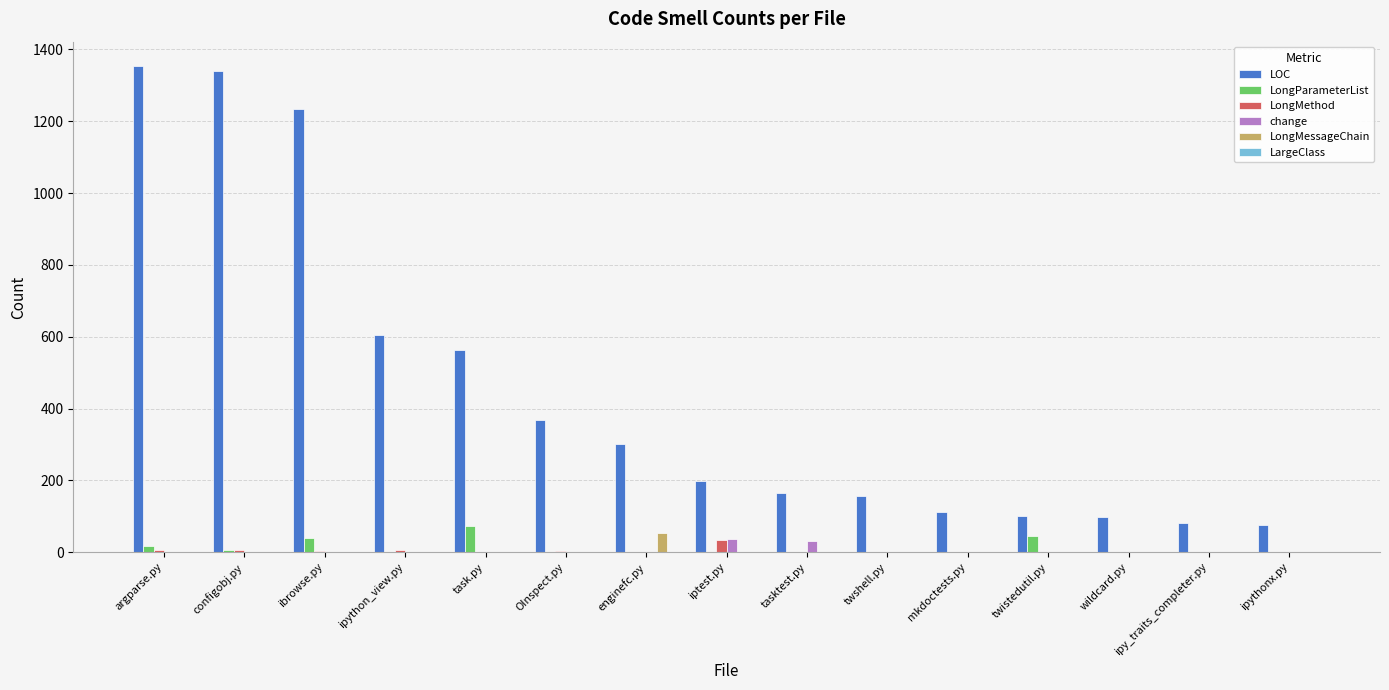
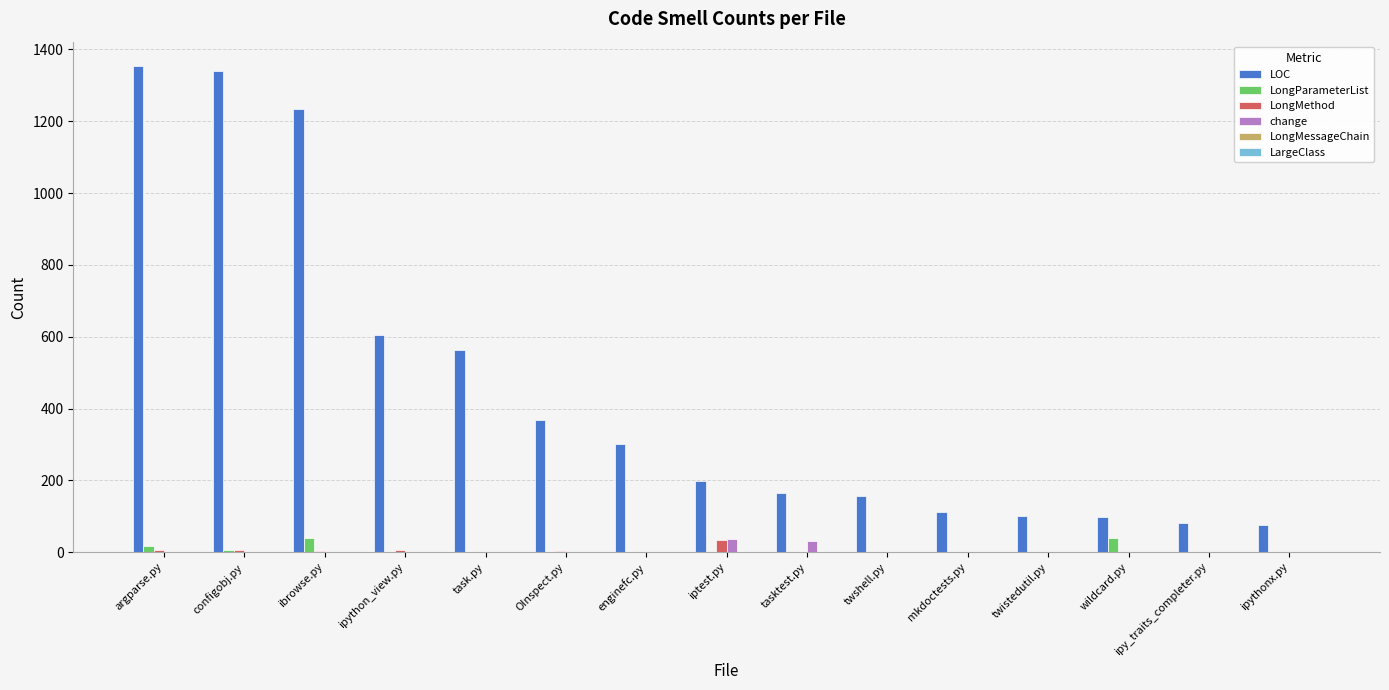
LongParameterList, task.py: 70 -> 0
LongMessageChain, enginefc.py: 50 -> 0
LongParameterList, twistedutil.py: 40 -> 0
LongParameterList, wildcard.py: 0 -> 40
